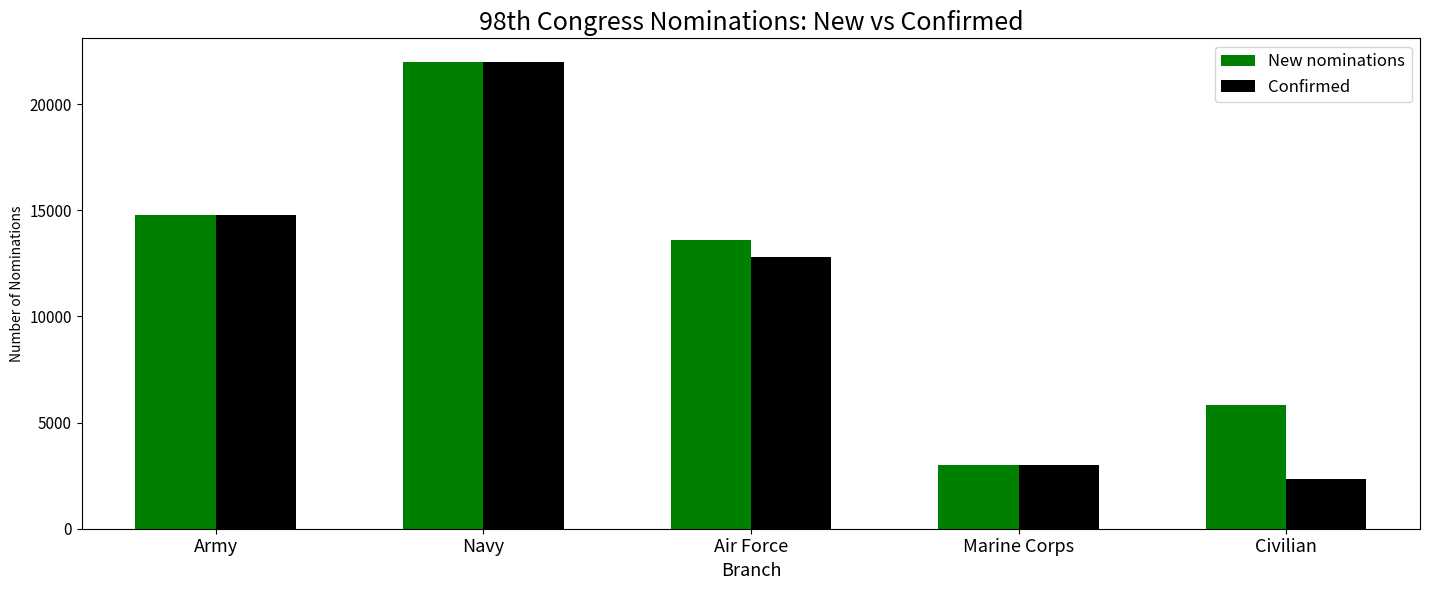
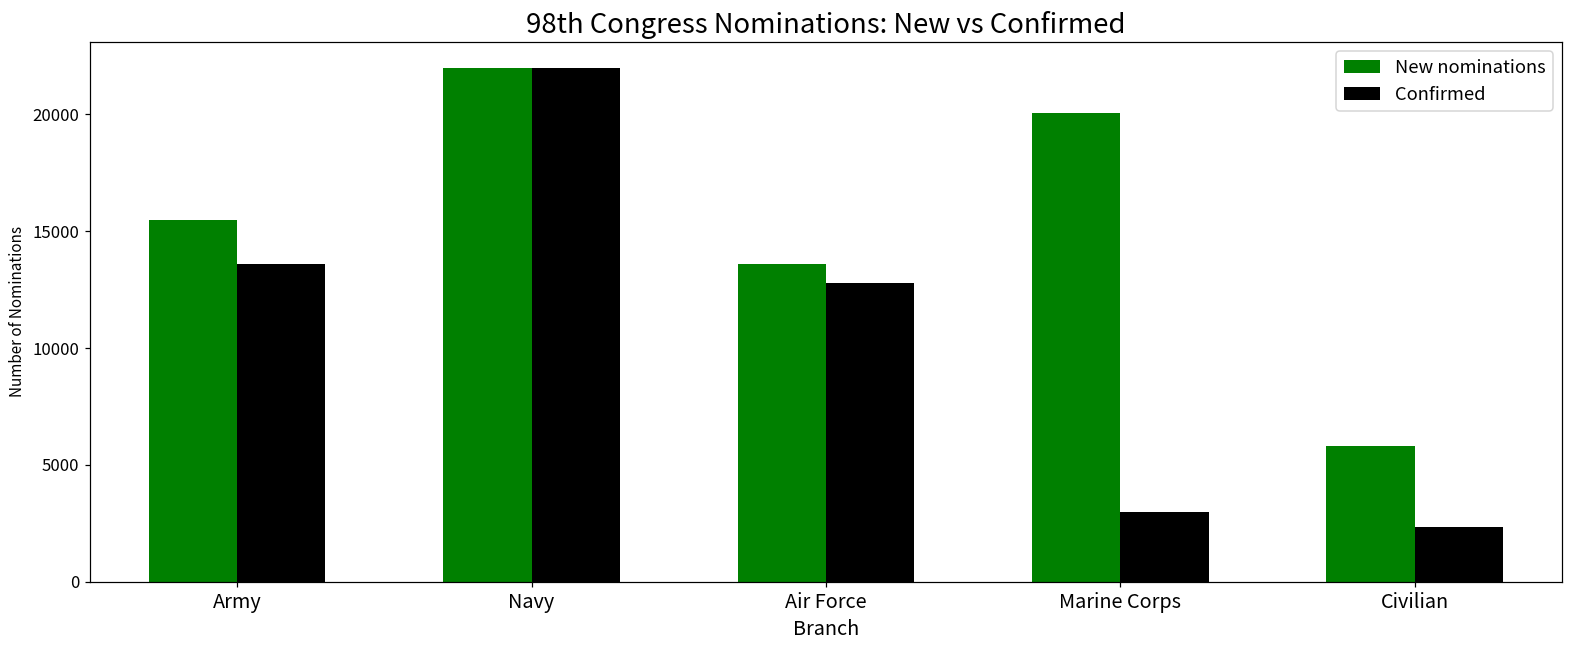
New nominations, Army: 14800 -> 15500
Confirmed, Army: 14800 -> 13600
New nominations, Marine Corps: 3000 -> 20000
